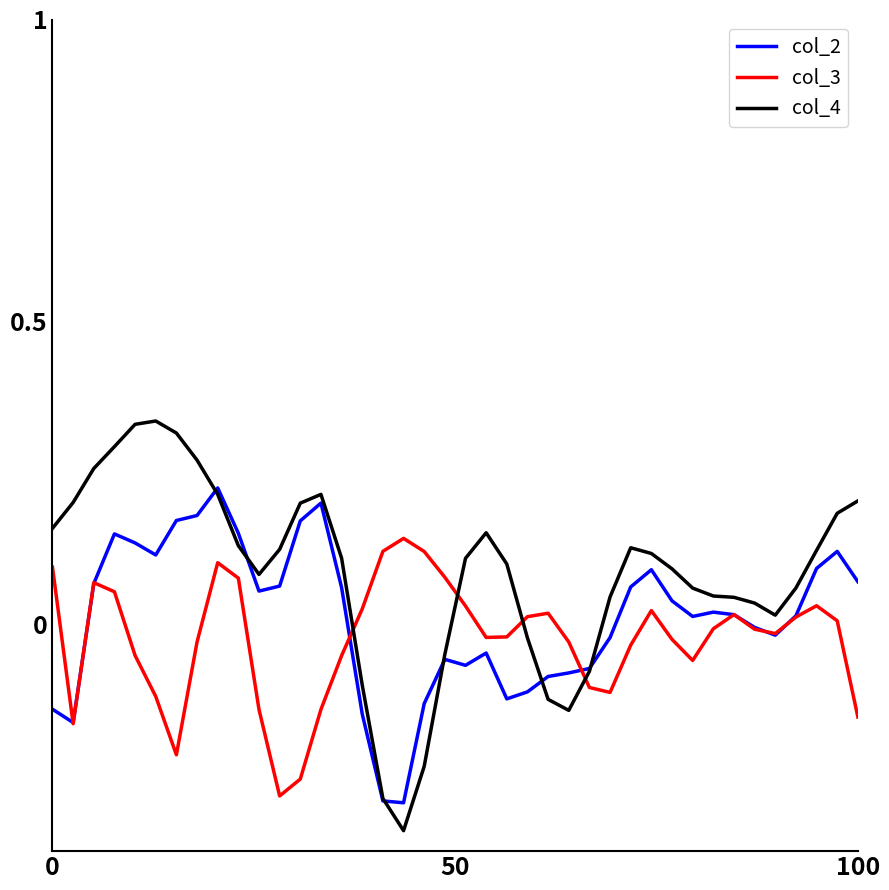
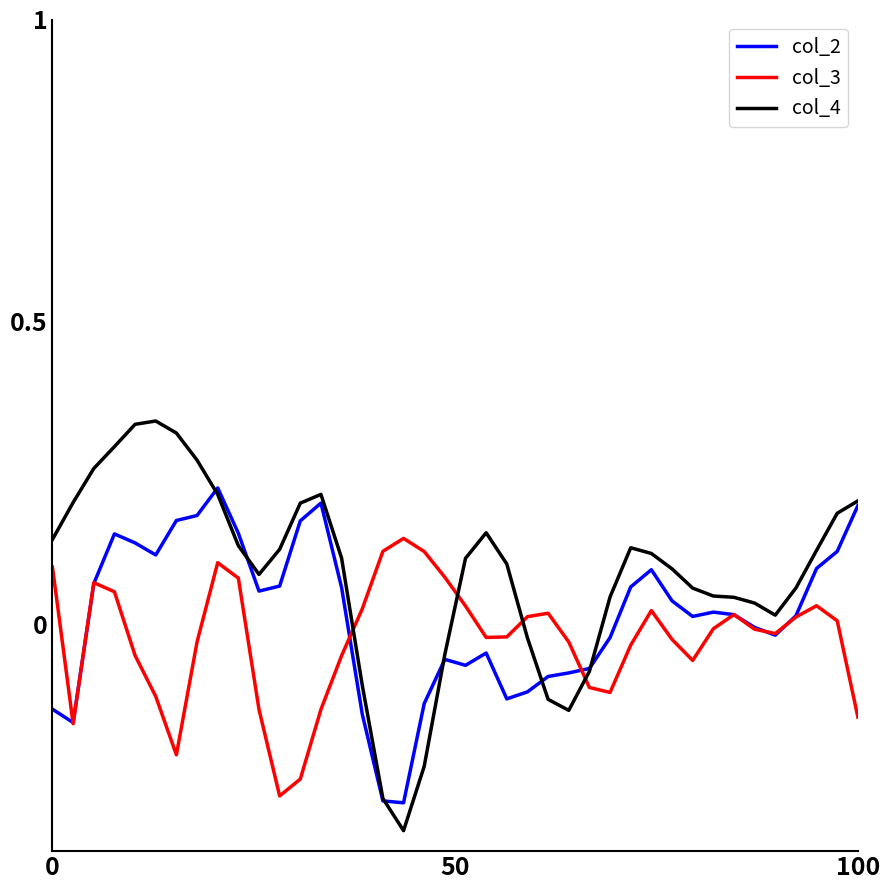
col_4, 0: 0.16 -> 0.14
col_2, 100: 0.07 -> 0.20
